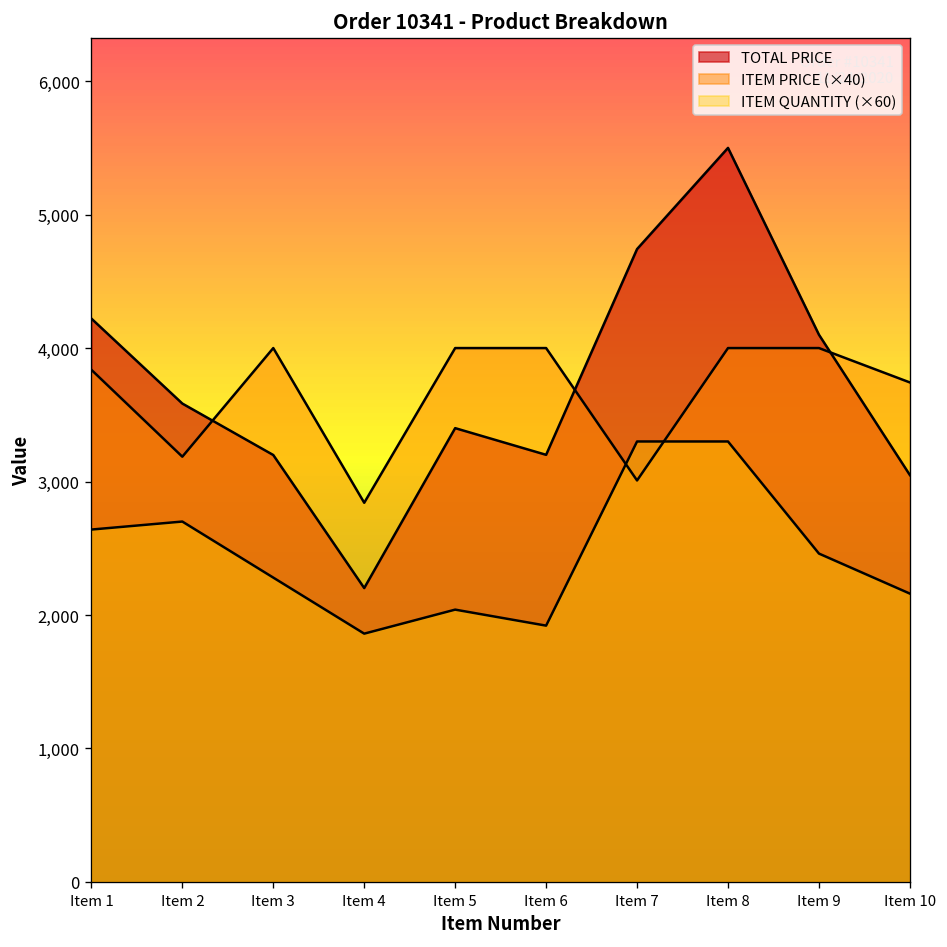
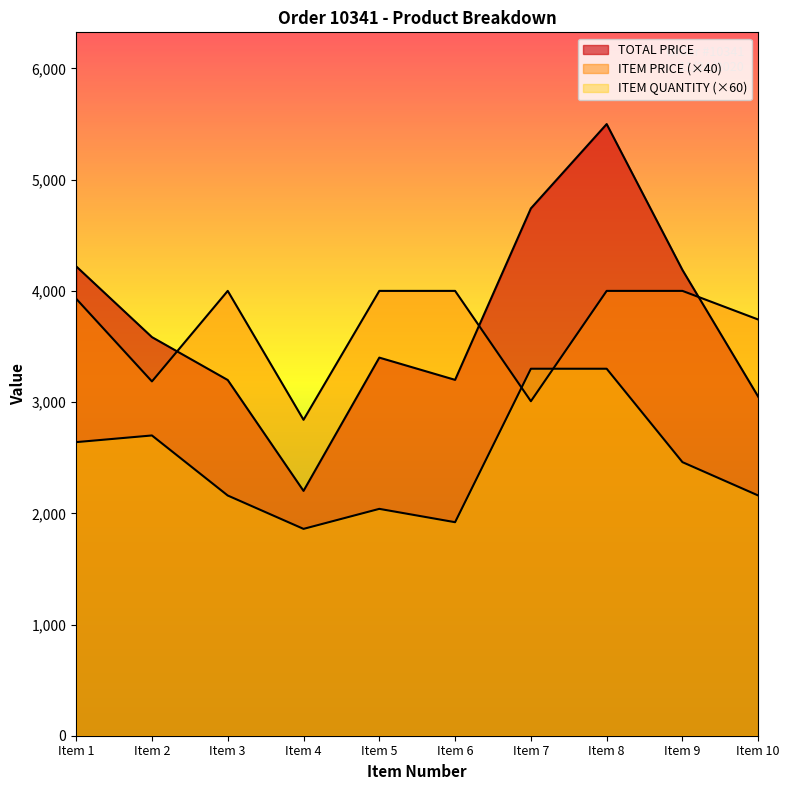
ITEM PRICE (×40), Item 1: 3,840 -> 3,930
ITEM QUANTITY (×60), Item 3: 2,280 -> 2,160
TOTAL PRICE, Item 9: 4,100 -> 4,190
